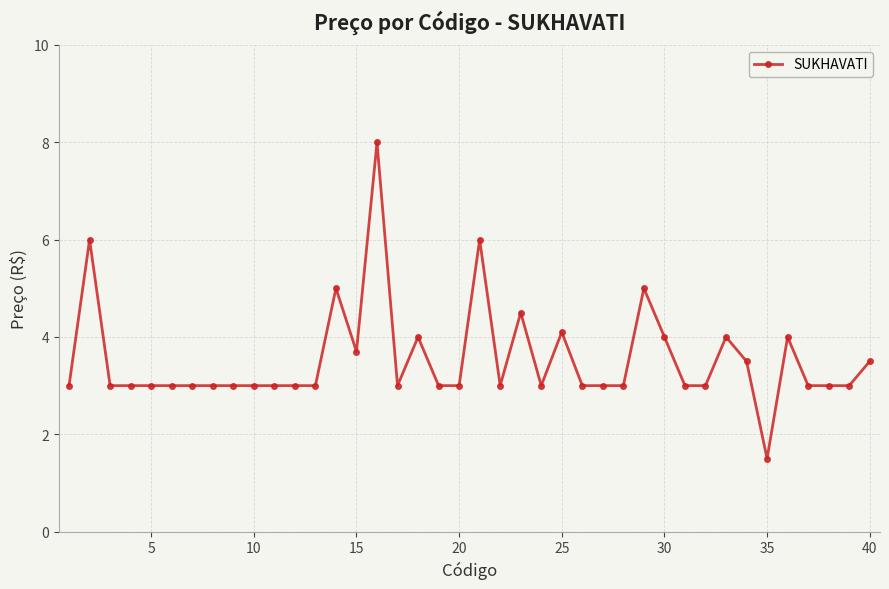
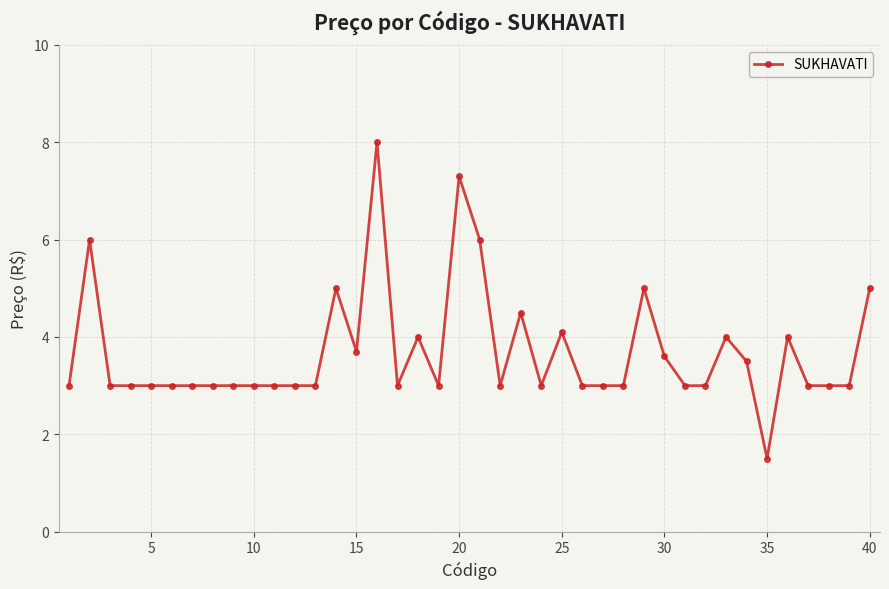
20: 3.0 -> 7.3
30: 4.0 -> 3.6
40: 3.5 -> 5.0
